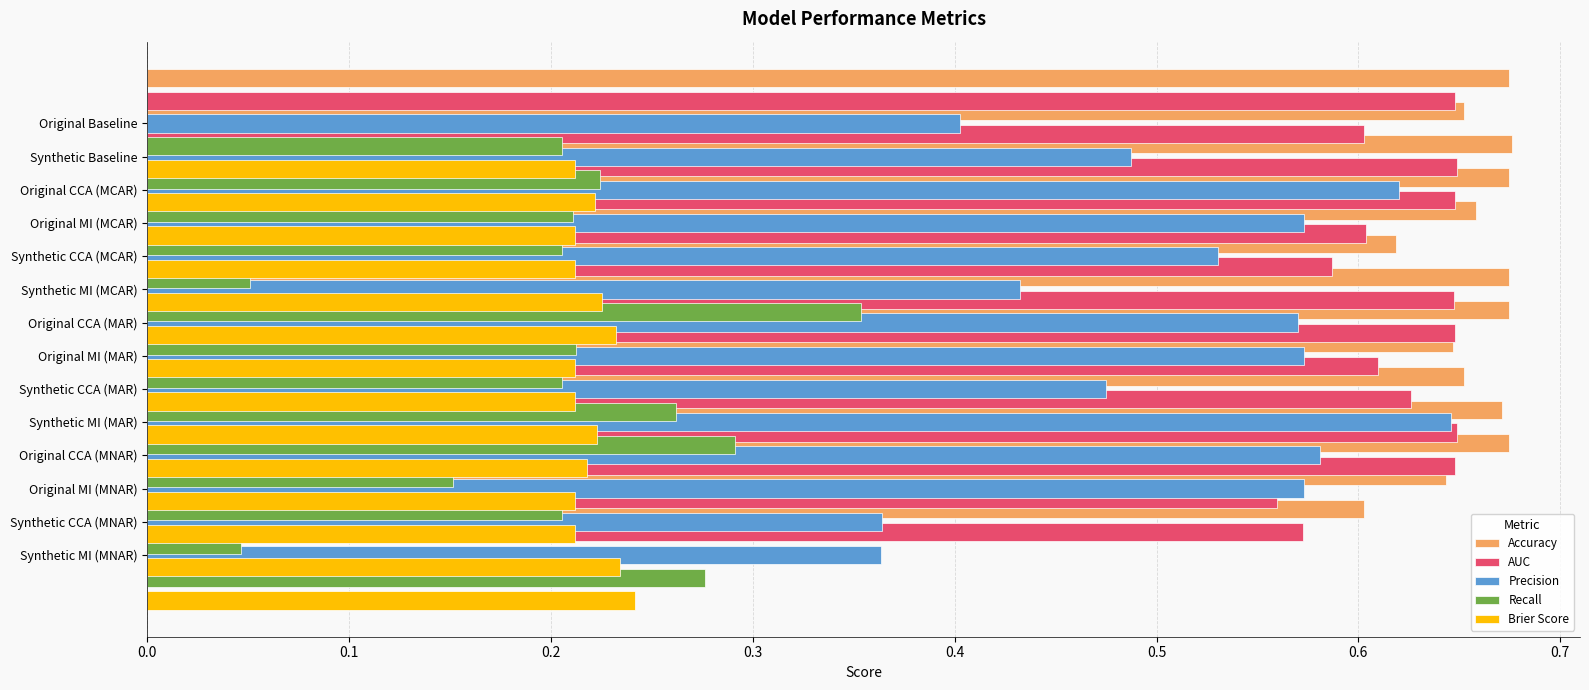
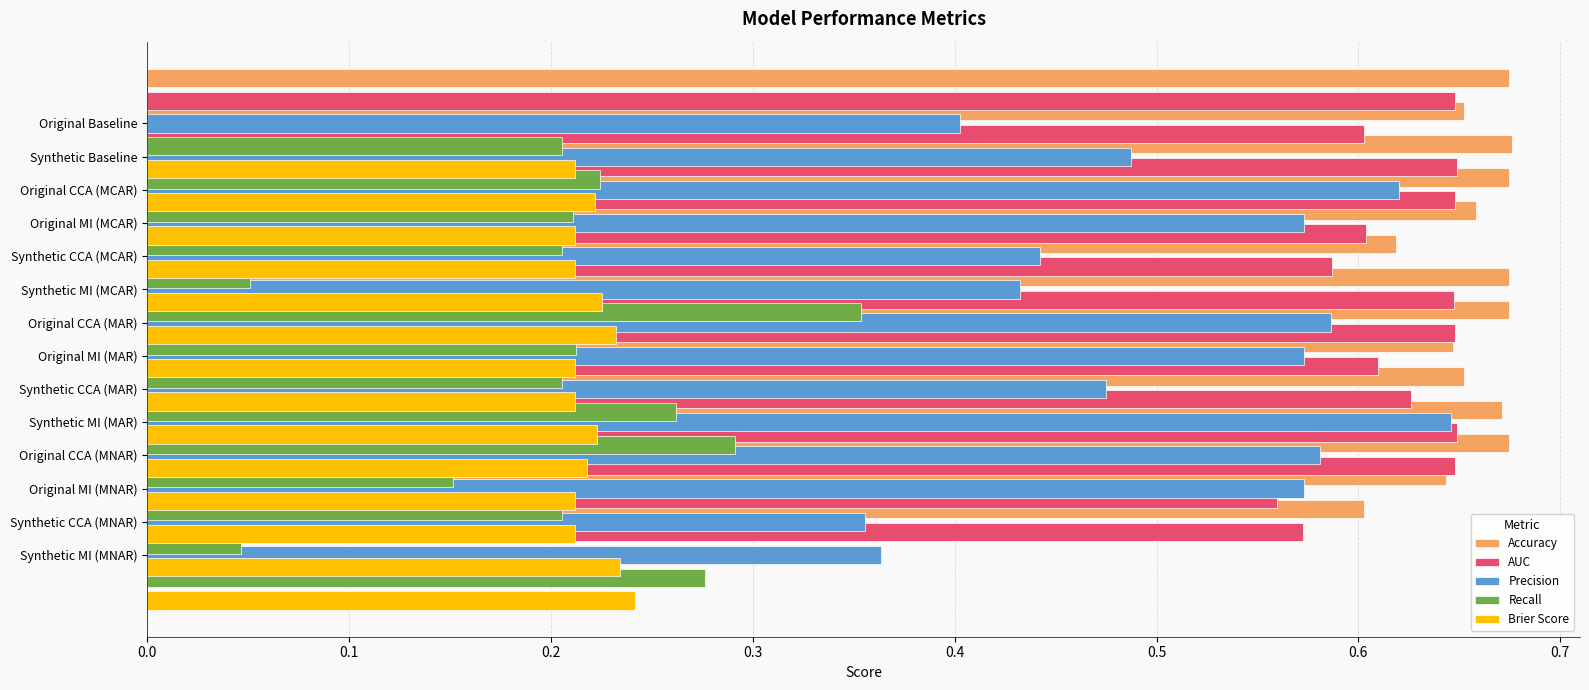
Precision, Synthetic CCA (MCAR): 0.530 -> 0.442
Precision, Original CCA (MAR): 0.570 -> 0.586
Precision, Synthetic CCA (MNAR): 0.364 -> 0.356
